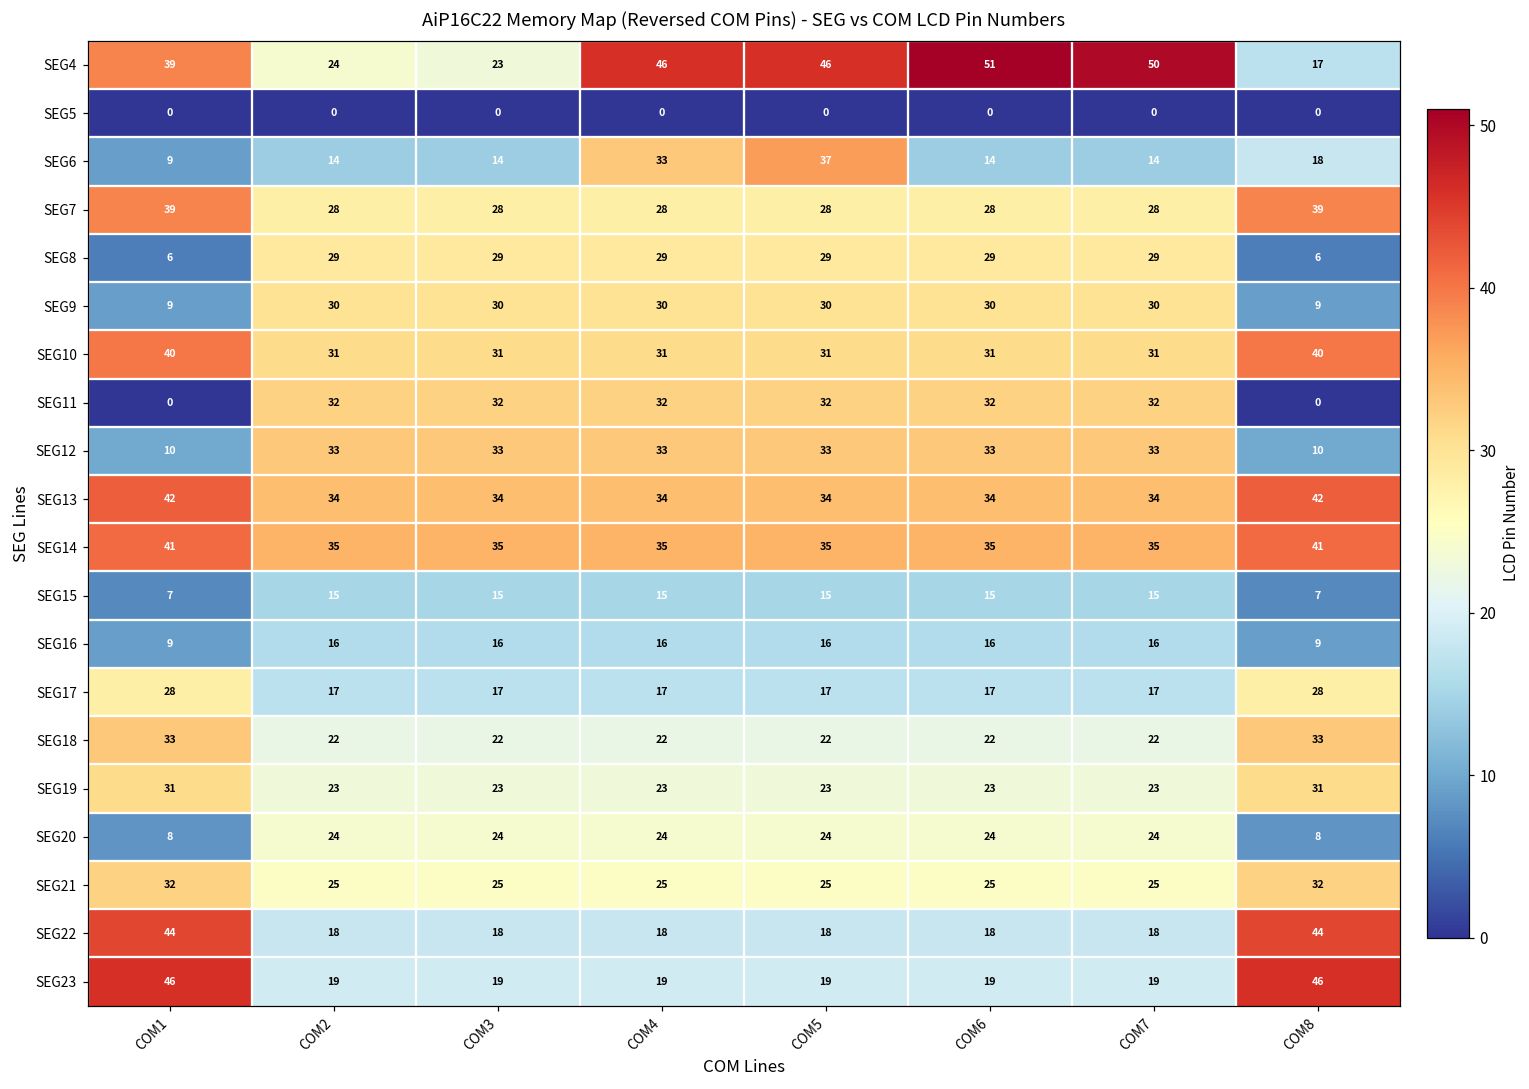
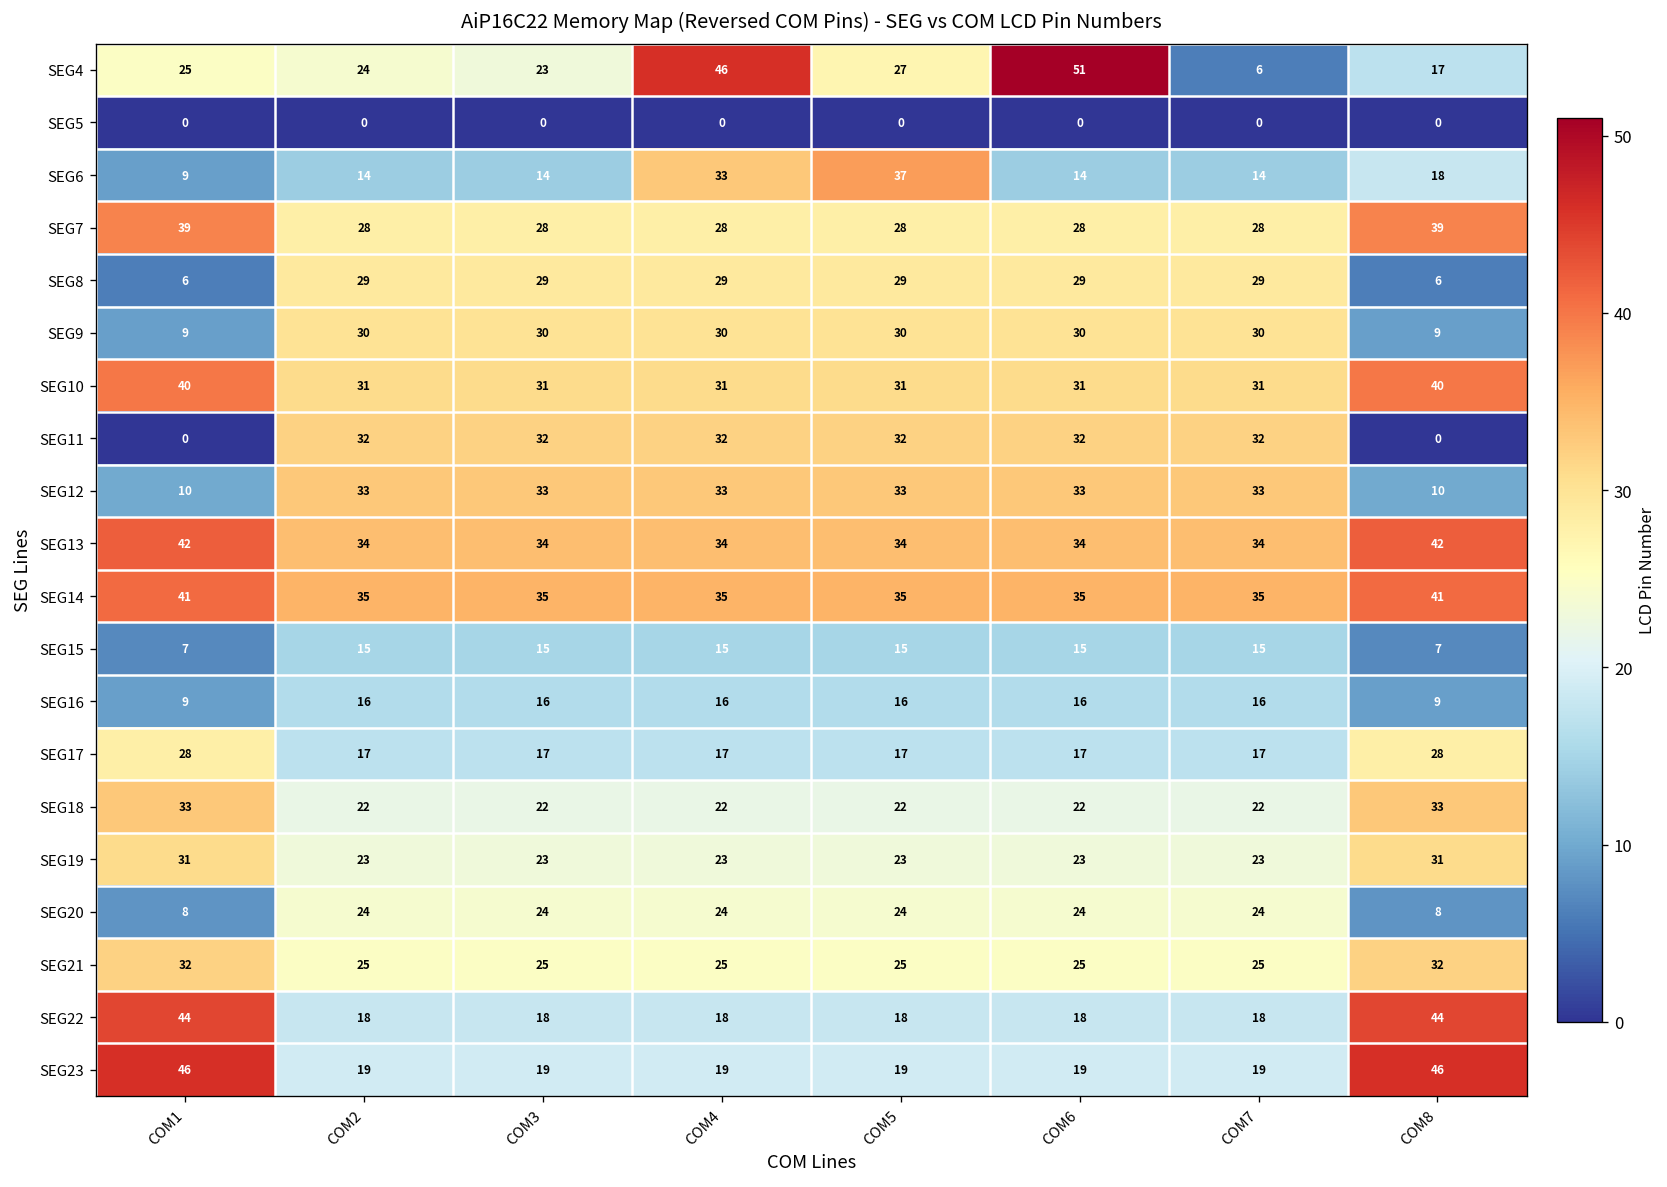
SEG4, COM1: 39 -> 25
SEG4, COM5: 46 -> 27
SEG4, COM7: 50 -> 6
